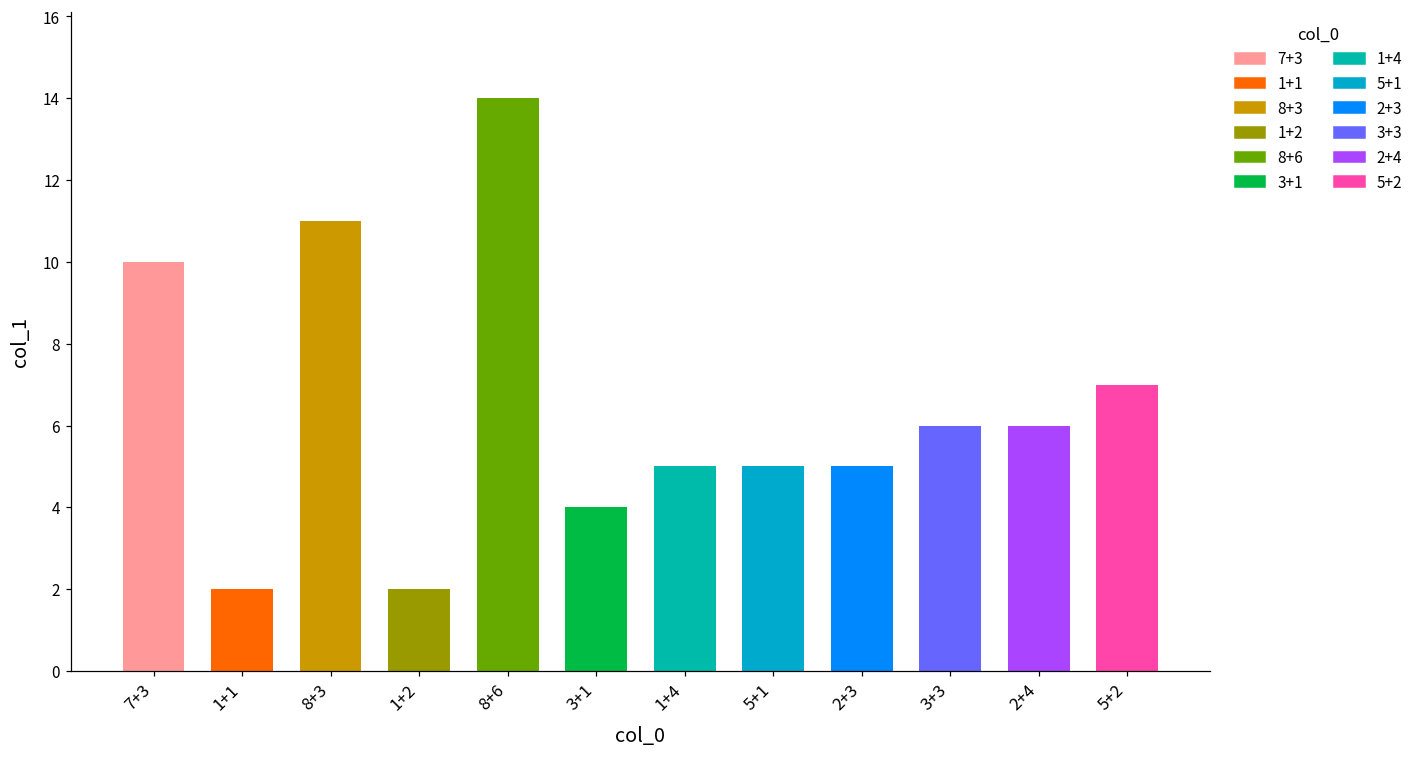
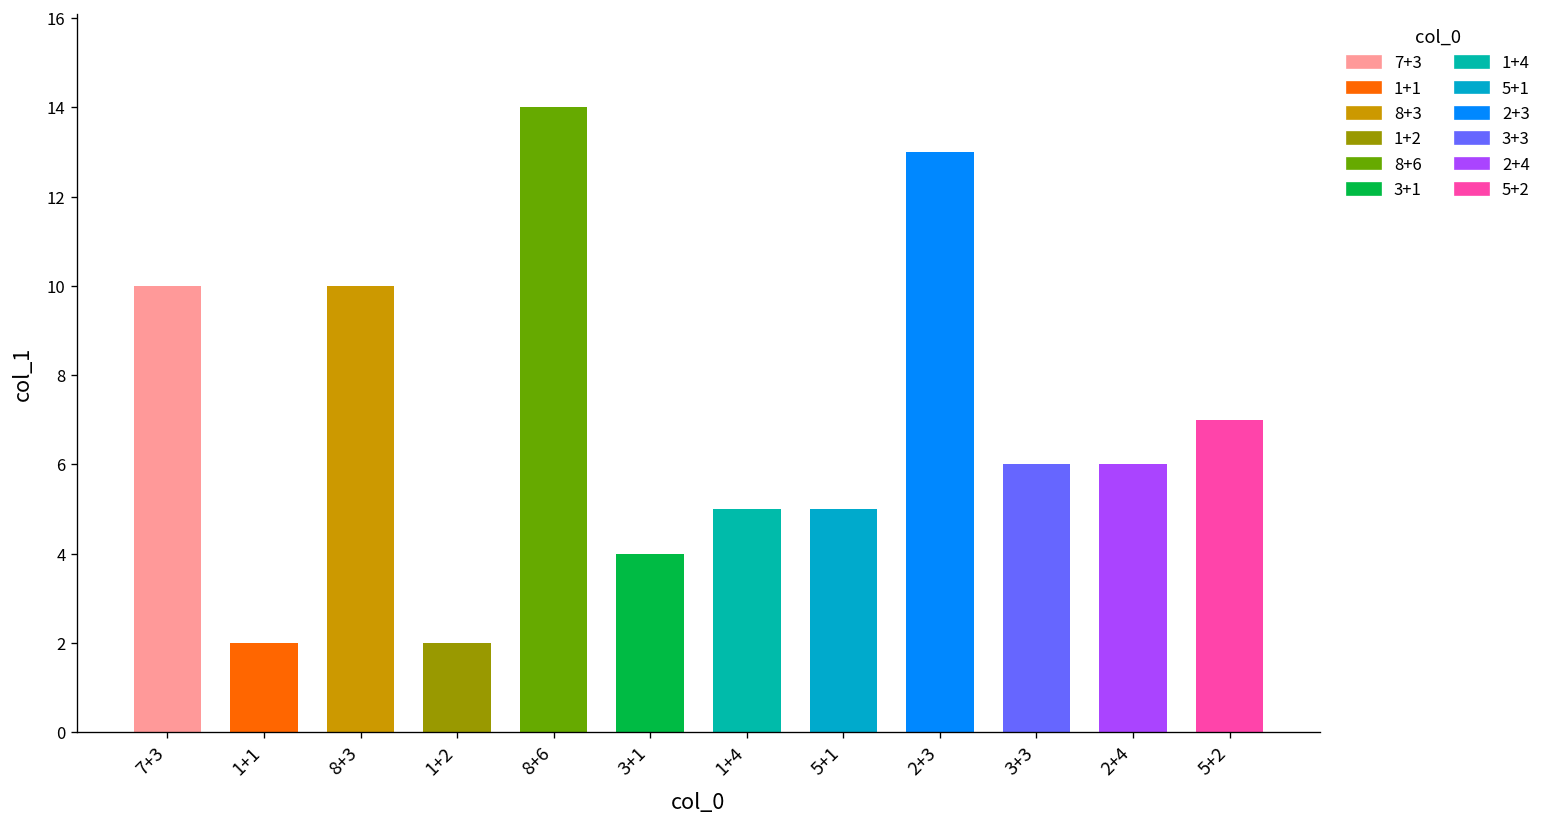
8+3: 11 -> 10
2+3: 5 -> 13
